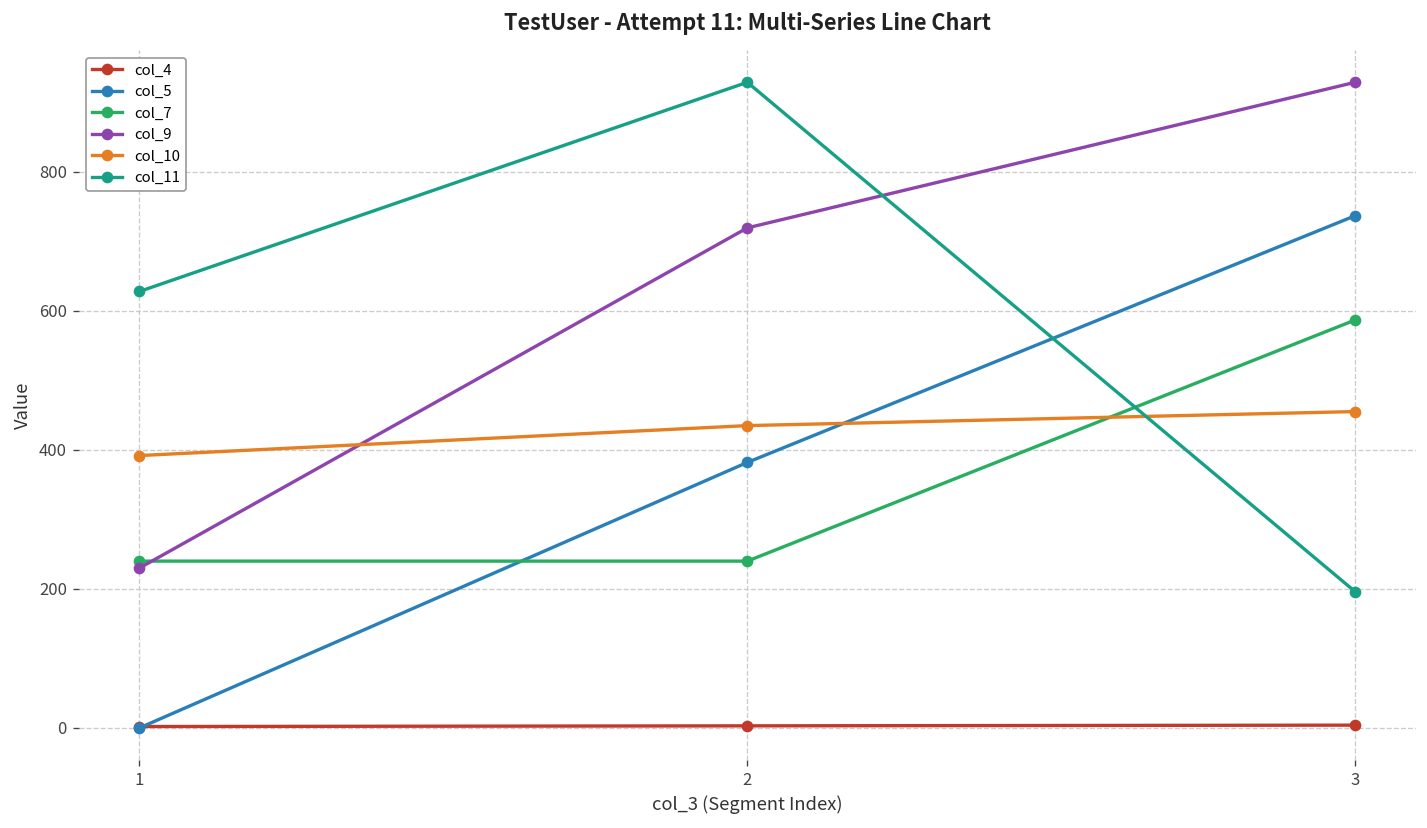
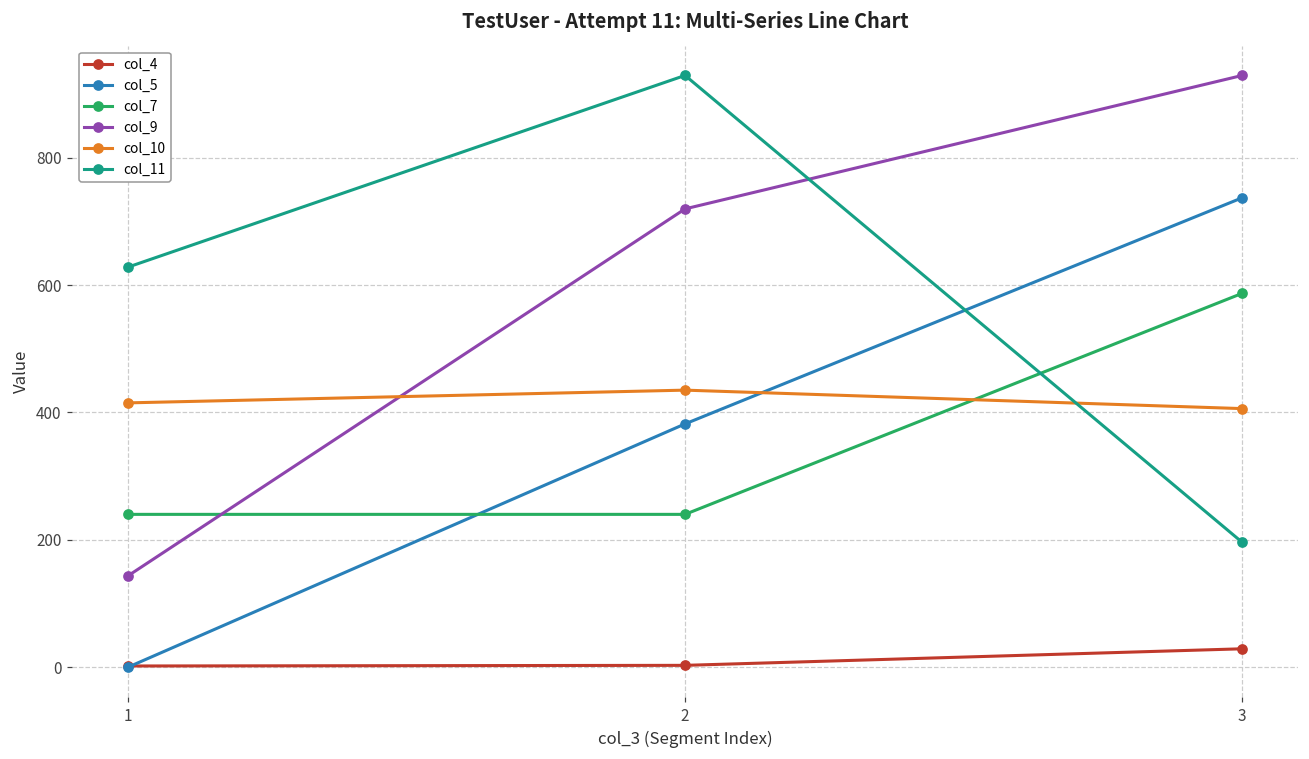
col_9, 1: 230 -> 140
col_10, 1: 390 -> 420
col_4, 3: 0 -> 30
col_10, 3: 460 -> 410
